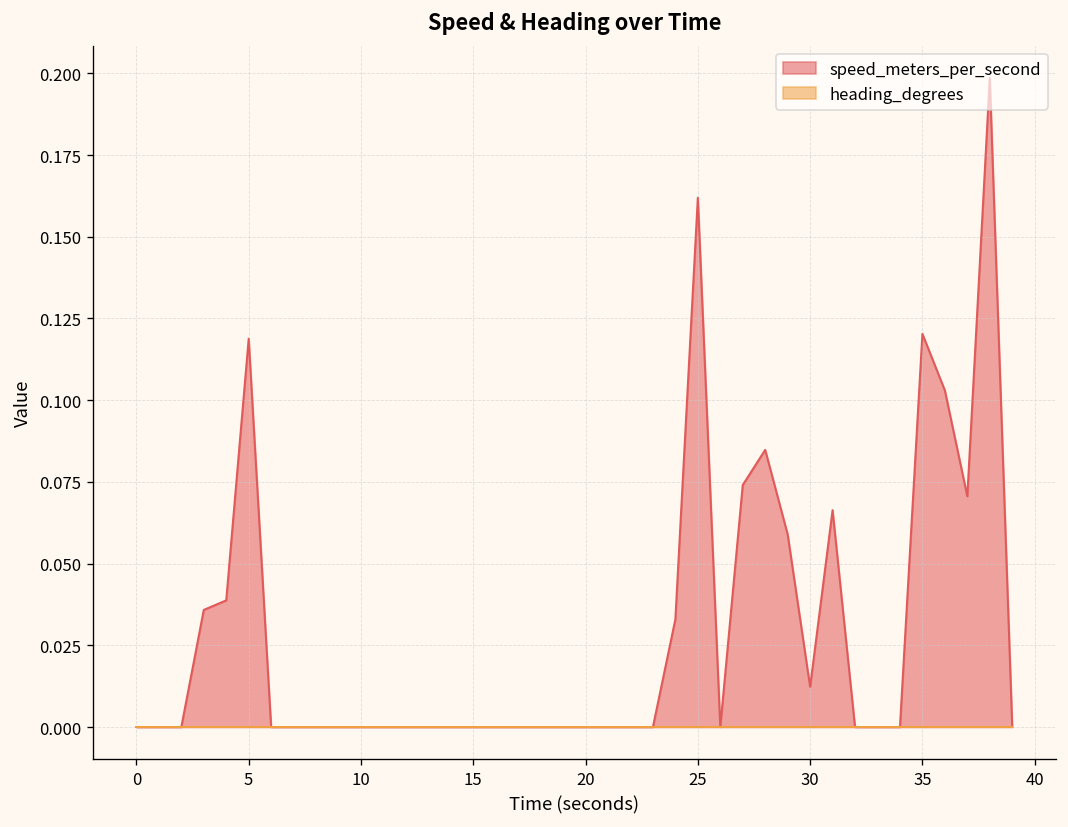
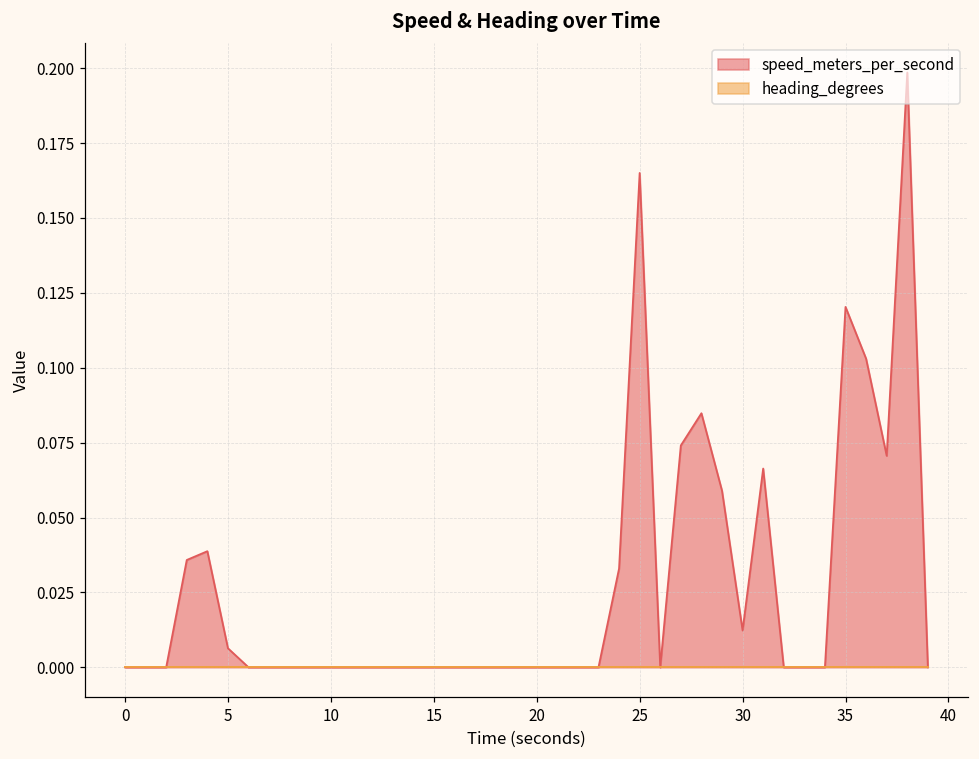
speed_meters_per_second, 5: 0.119 -> 0.006
speed_meters_per_second, 25: 0.162 -> 0.165
